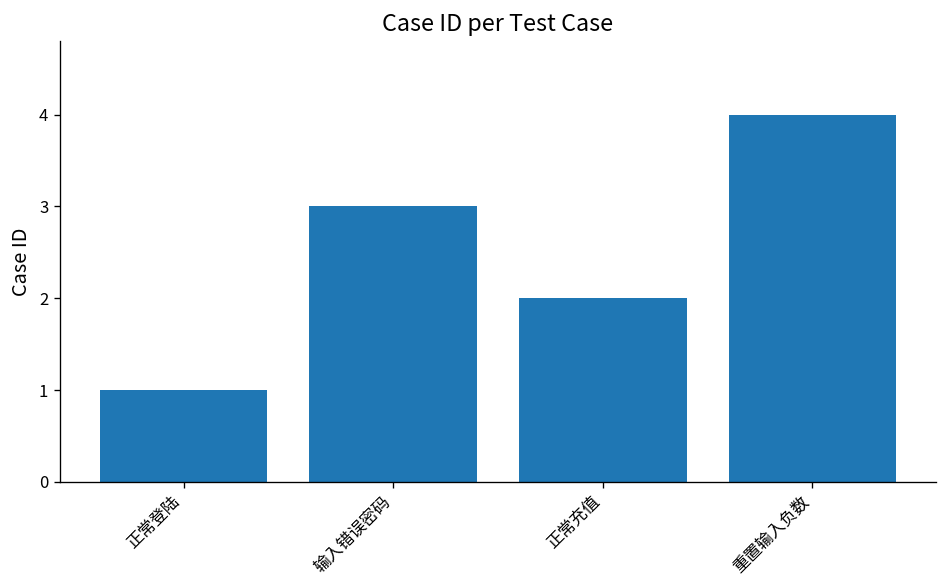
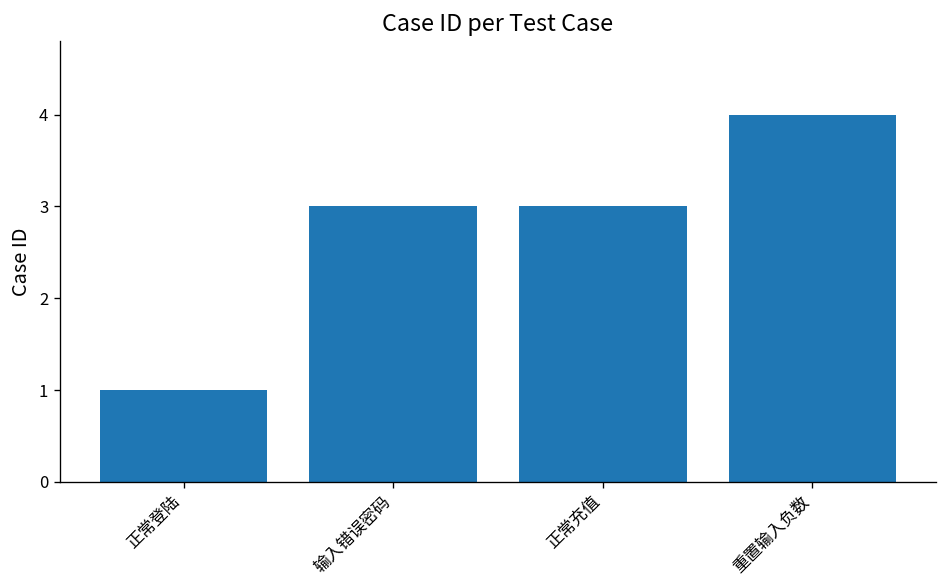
正常充值: 2 -> 3
